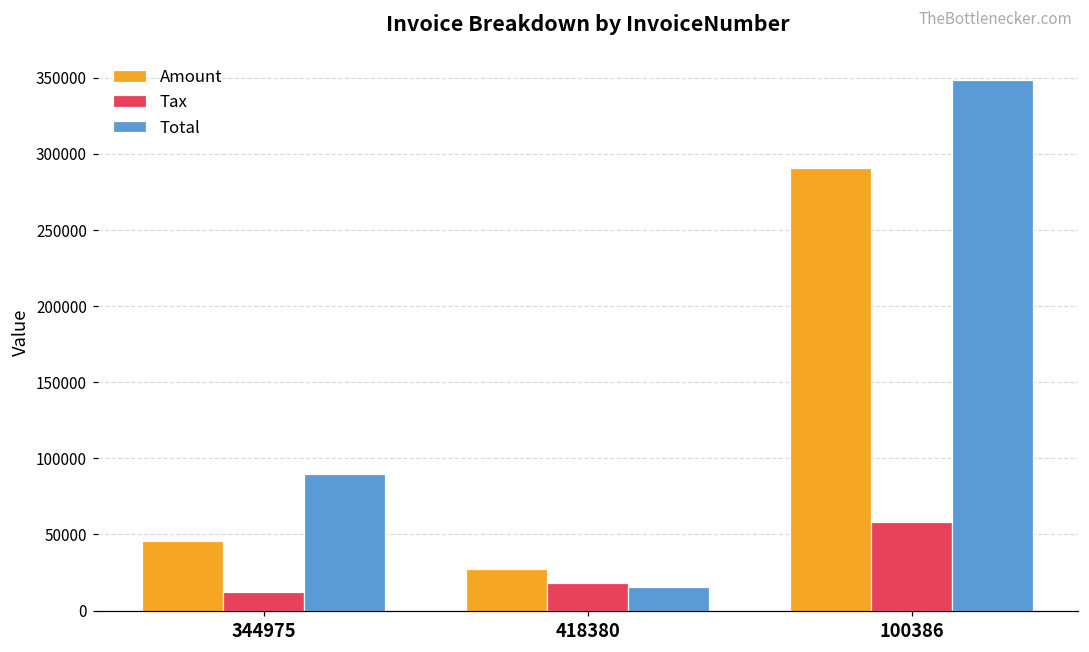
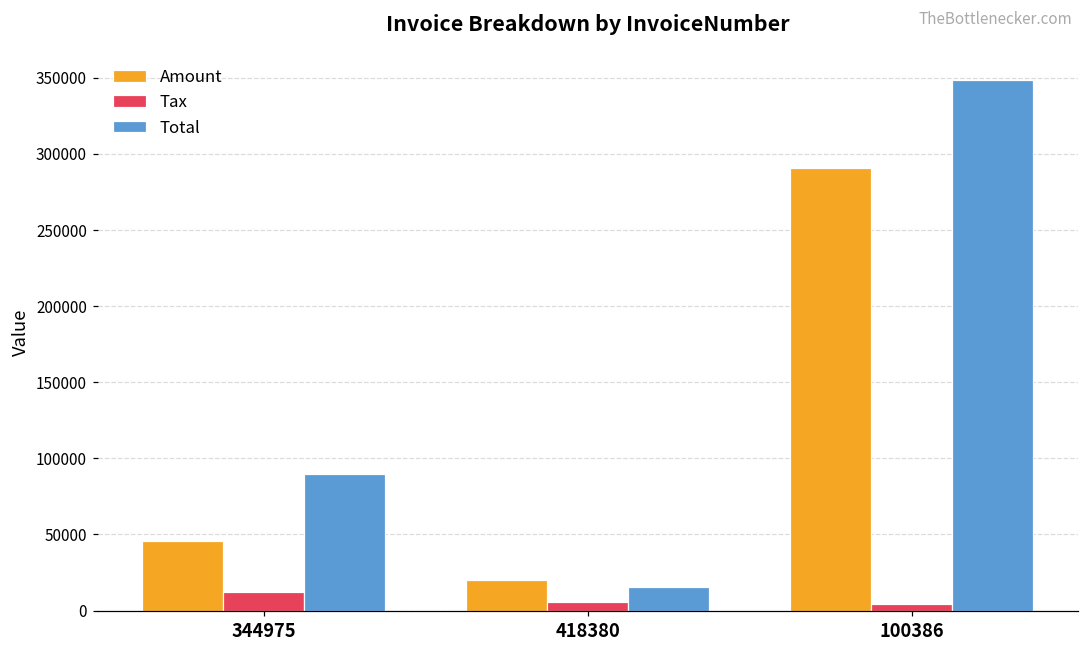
Amount, 418380: 27000 -> 20000
Tax, 418380: 18000 -> 5000
Tax, 100386: 58000 -> 4000
